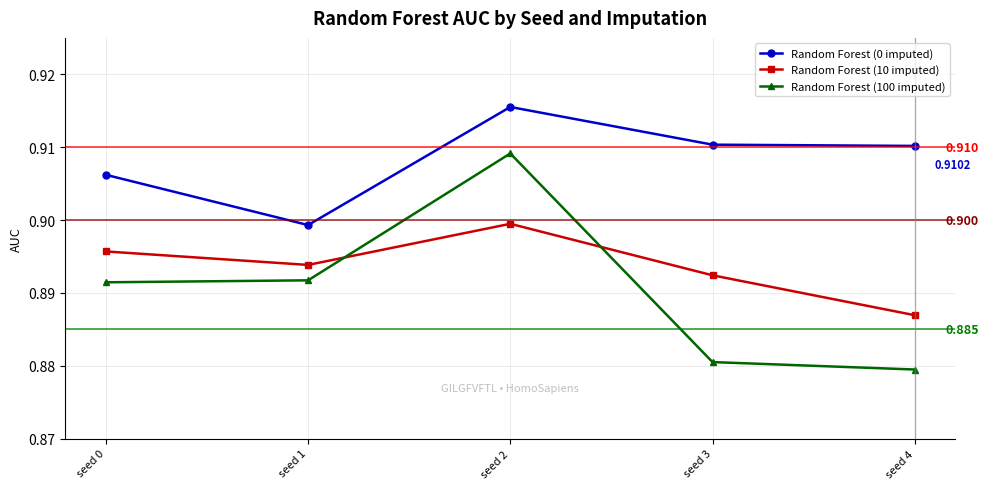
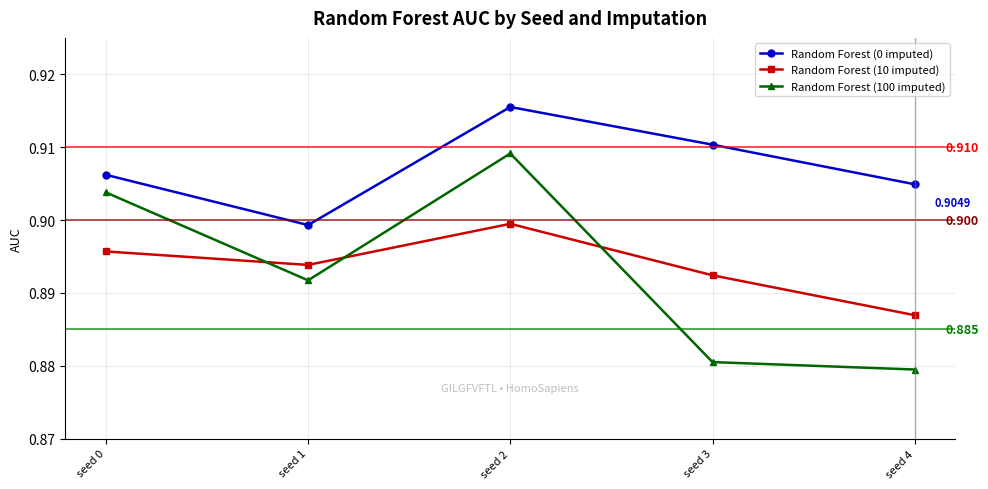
Random Forest (100 imputed), seed 0: 0.891 -> 0.904
Random Forest (0 imputed), seed 4: 0.9102 -> 0.9049
